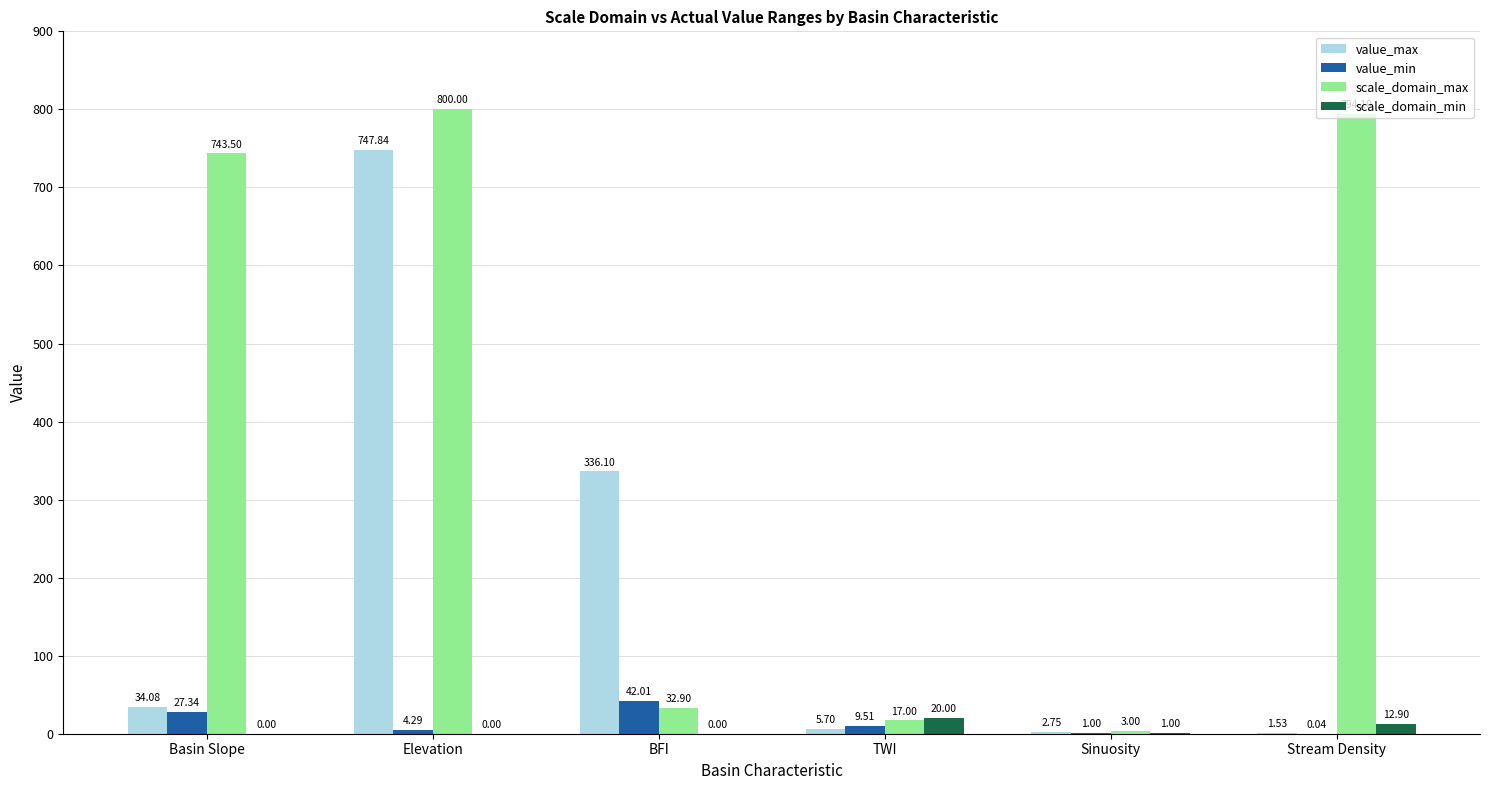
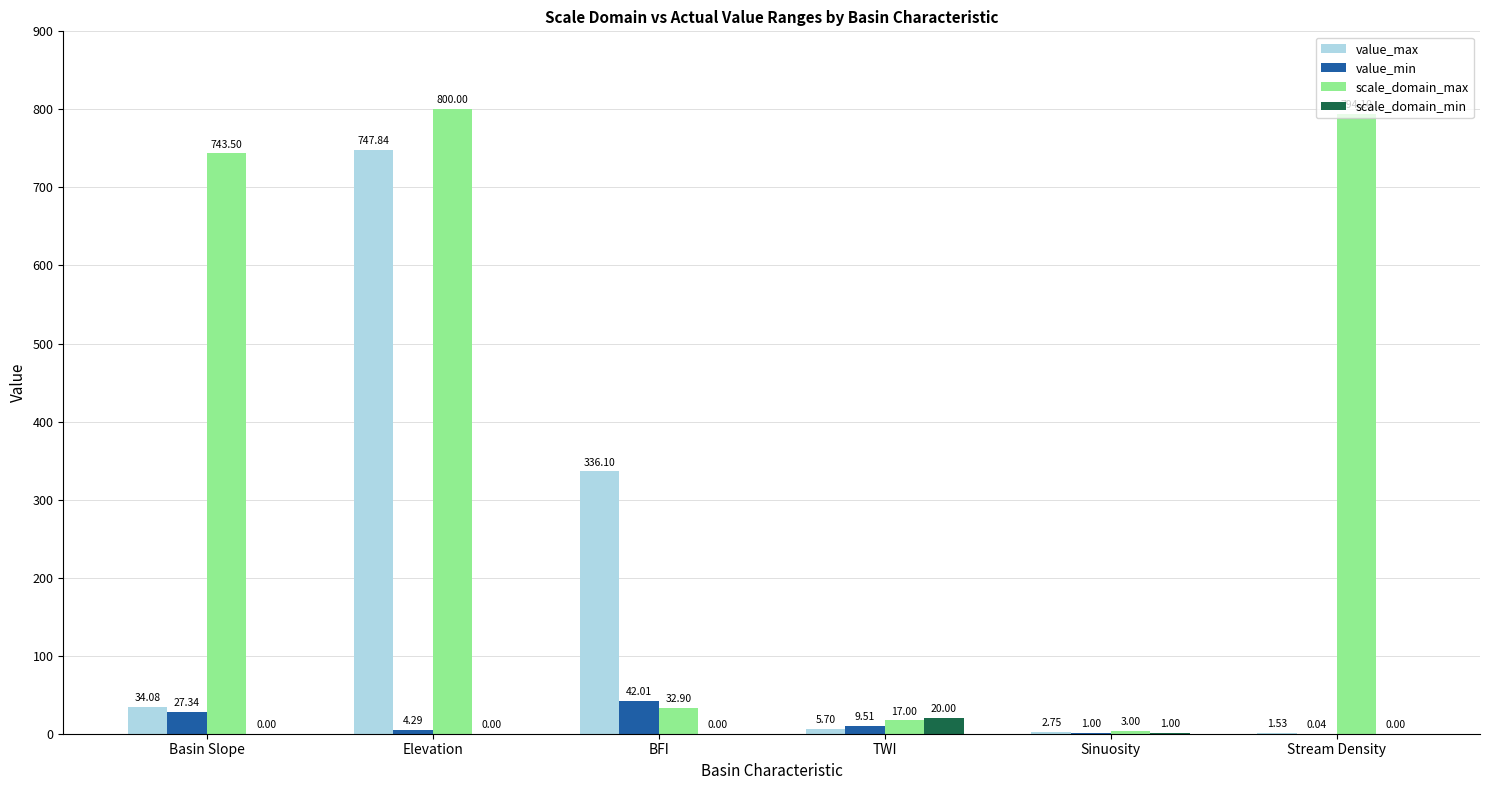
scale_domain_min, Stream Density: 12.90 -> 0.00
